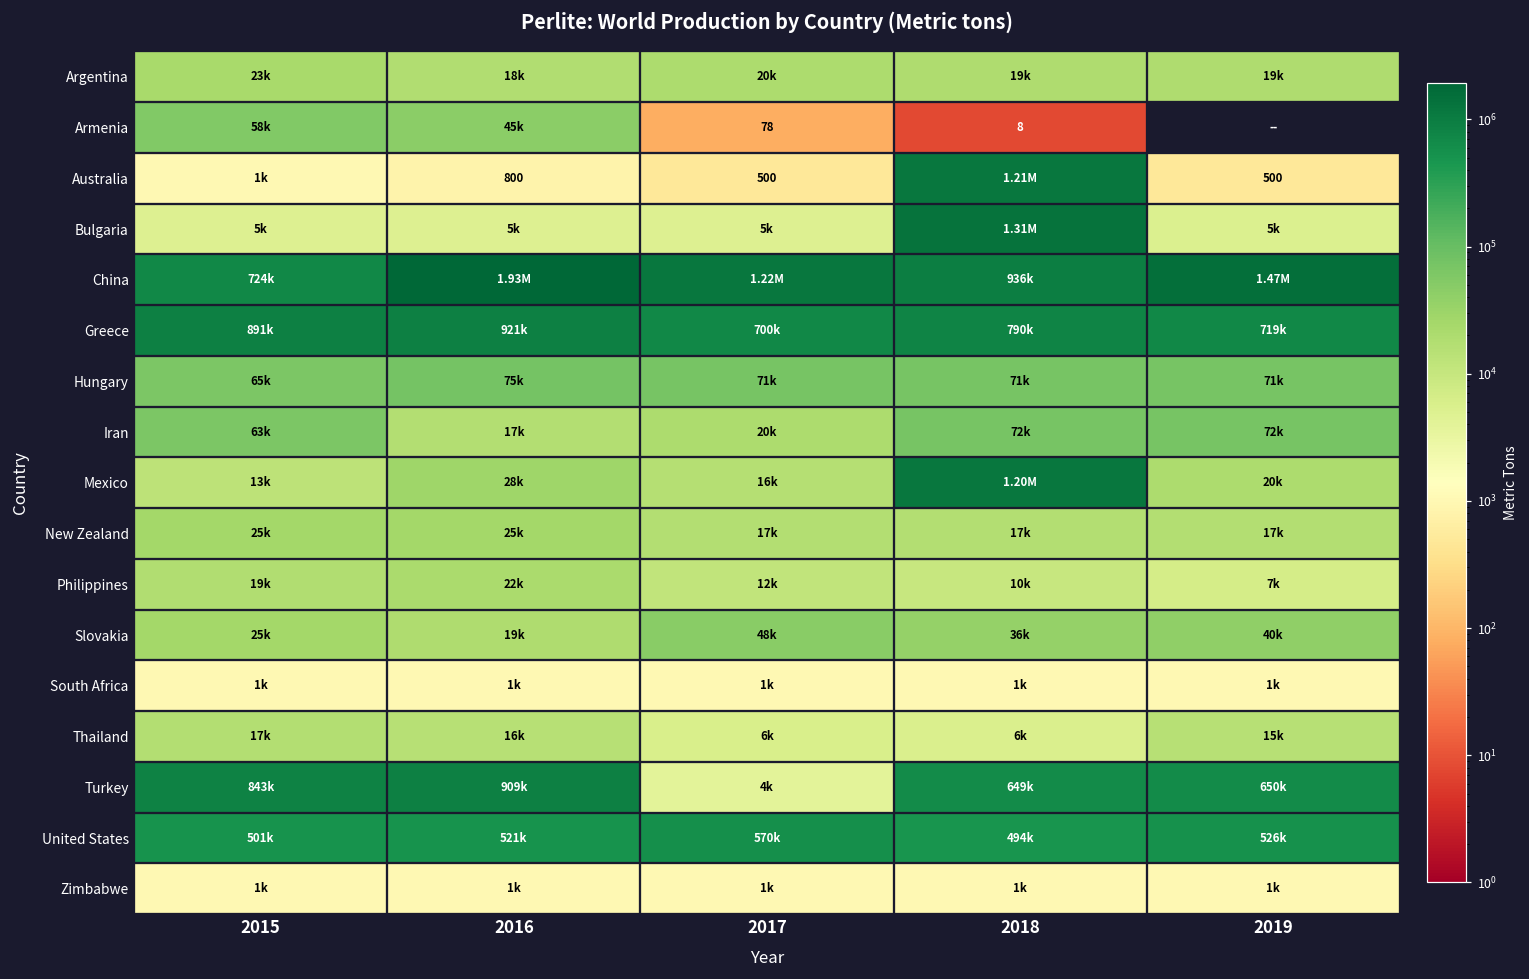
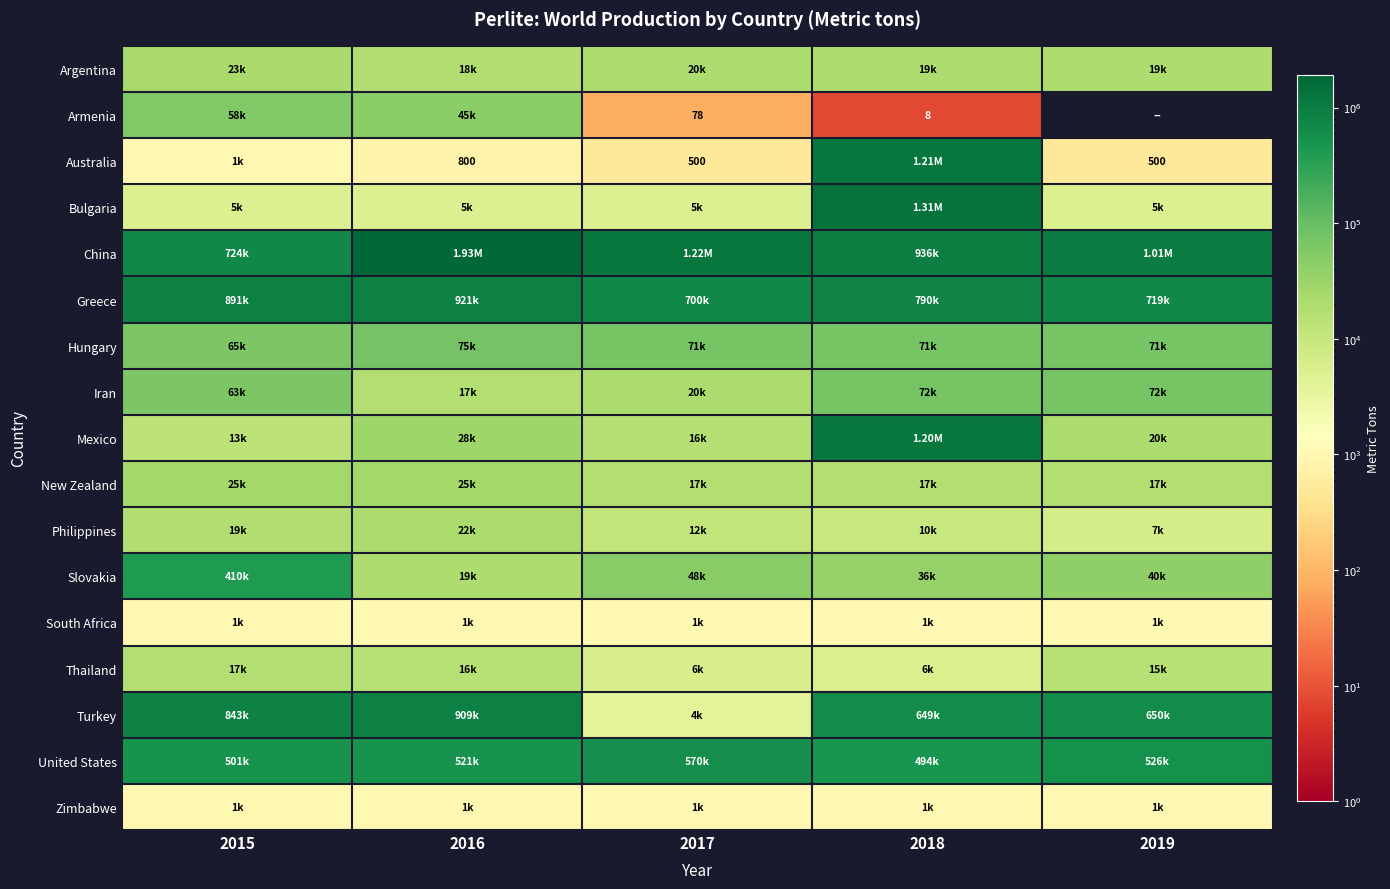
China, 2019: 1.47M -> 1.01M
Slovakia, 2015: 25k -> 410k
